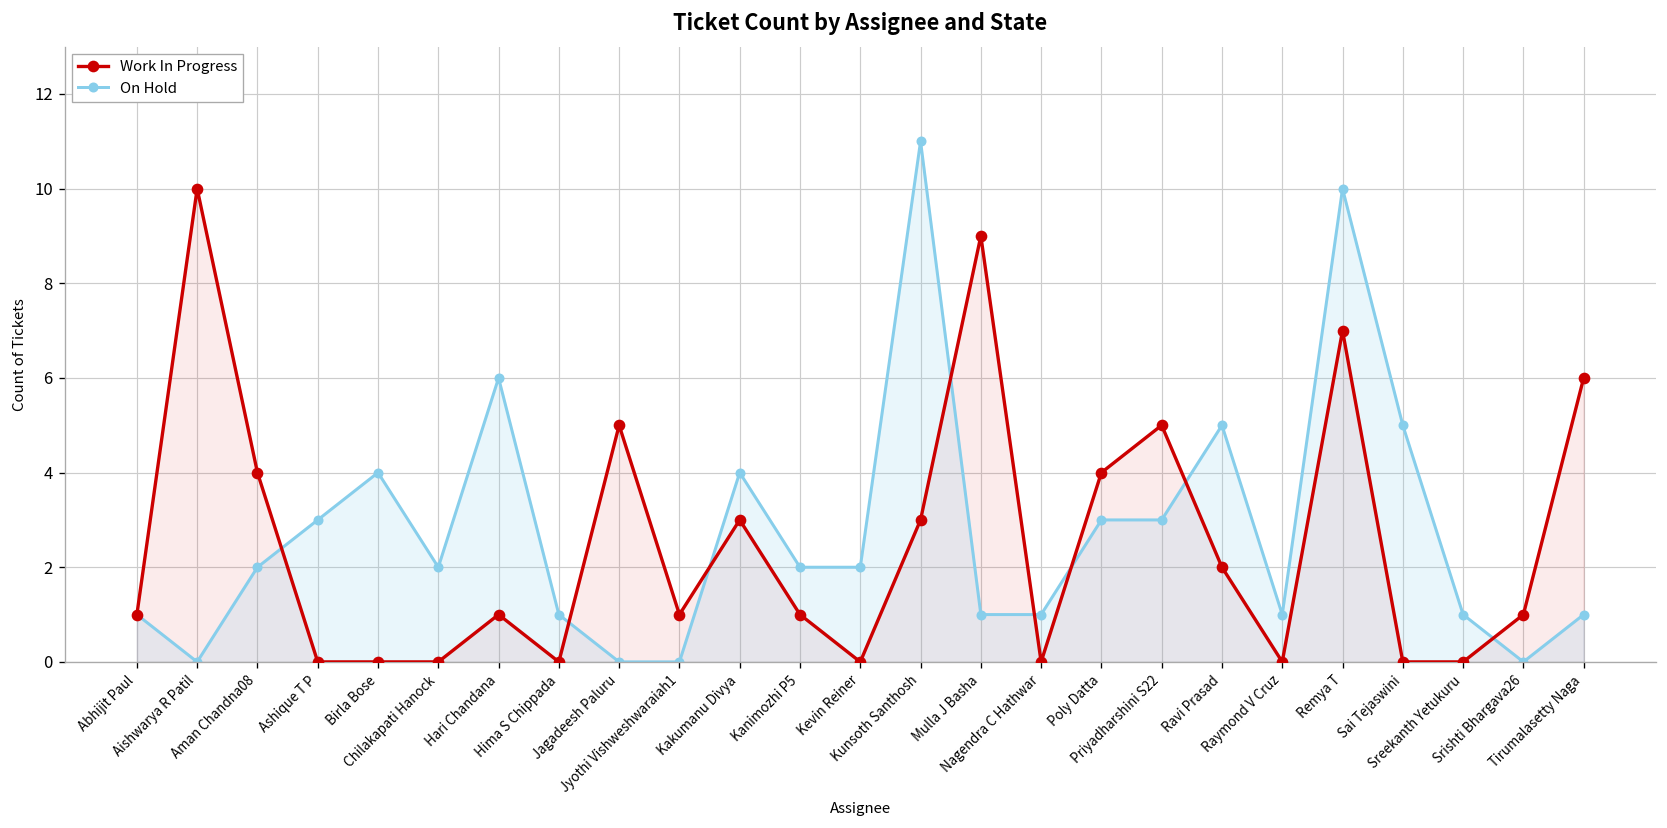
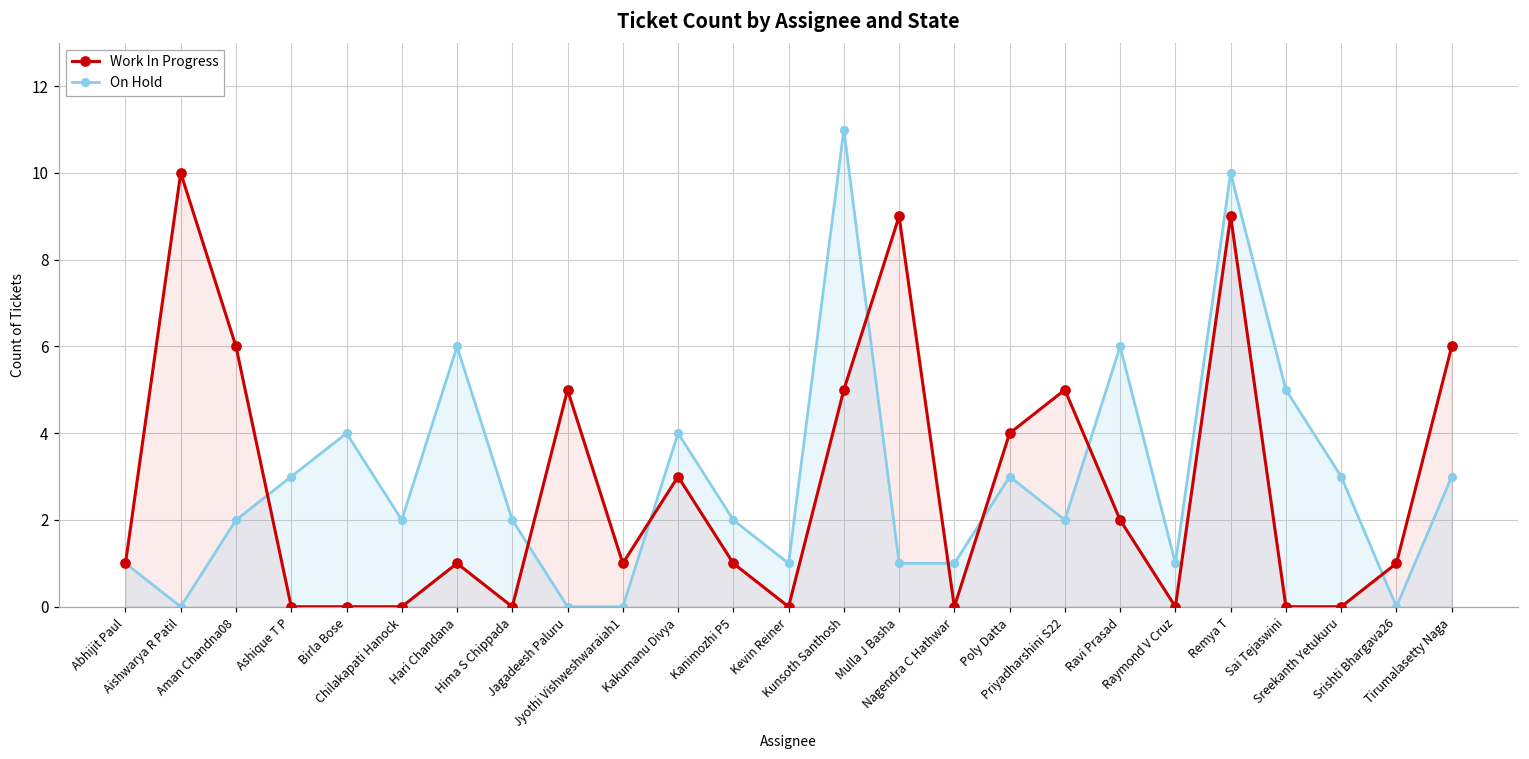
Work In Progress, Aman Chandna08: 4 -> 6
On Hold, Hima S Chippada: 1 -> 2
On Hold, Kevin Reiner: 2 -> 1
Work In Progress, Kunsoth Santhosh: 3 -> 5
On Hold, Priyadharshini S22: 3 -> 2
On Hold, Ravi Prasad: 5 -> 6
Work In Progress, Remya T: 7 -> 9
On Hold, Sreekanth Yetukuru: 1 -> 3
On Hold, Tirumalasetty Naga: 1 -> 3
